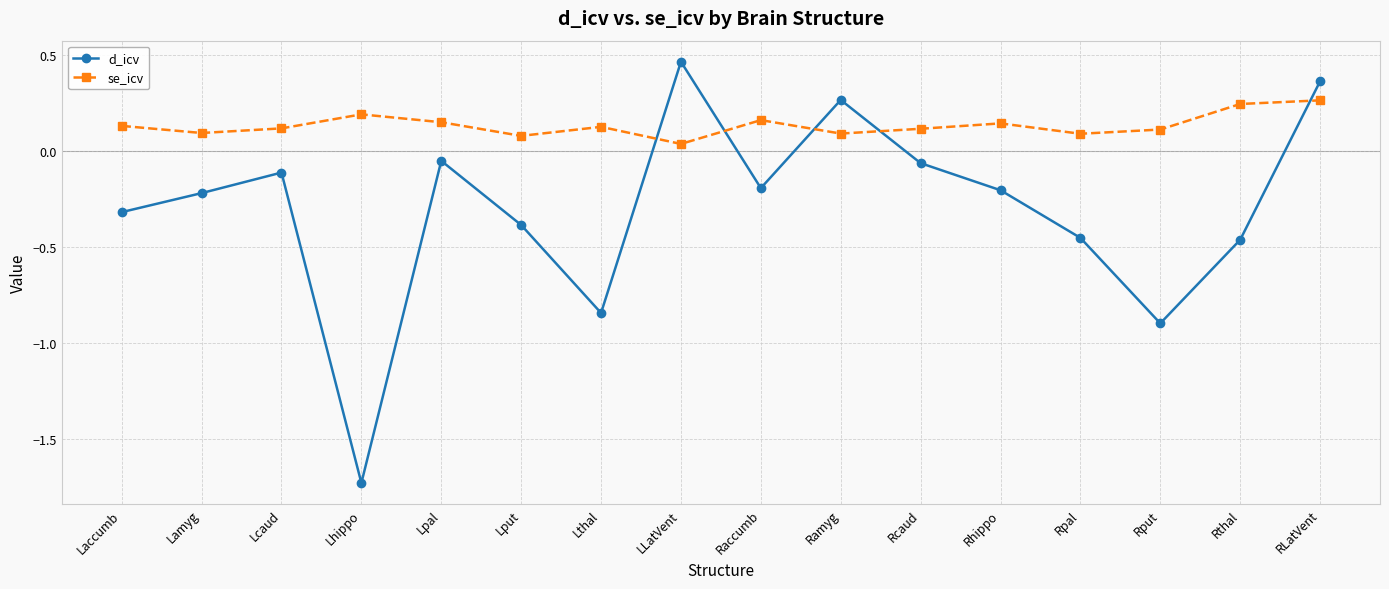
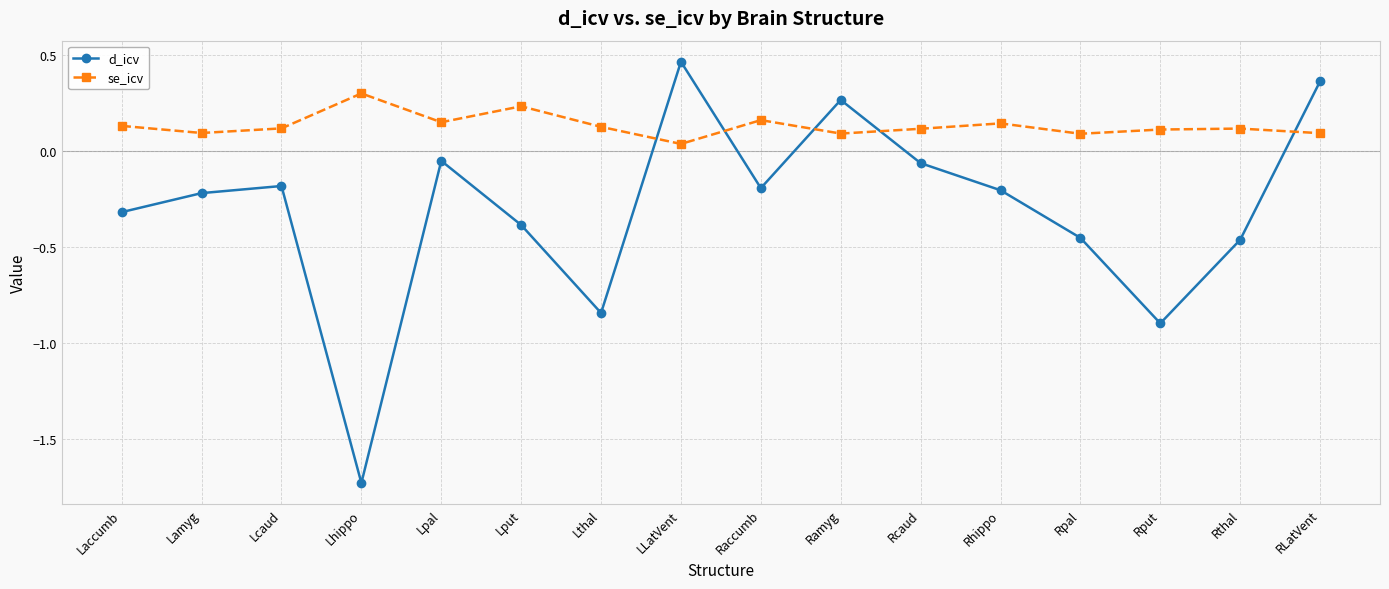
d_icv, Lcaud: -0.11 -> -0.18
se_icv, Lhippo: 0.19 -> 0.30
se_icv, Lput: 0.08 -> 0.23
se_icv, Rthal: 0.25 -> 0.12
se_icv, RLatVent: 0.26 -> 0.09
